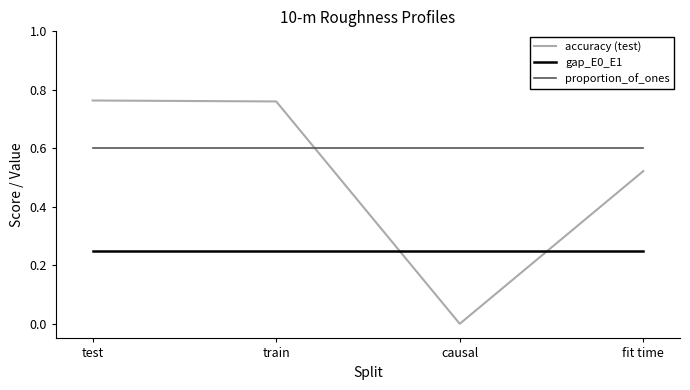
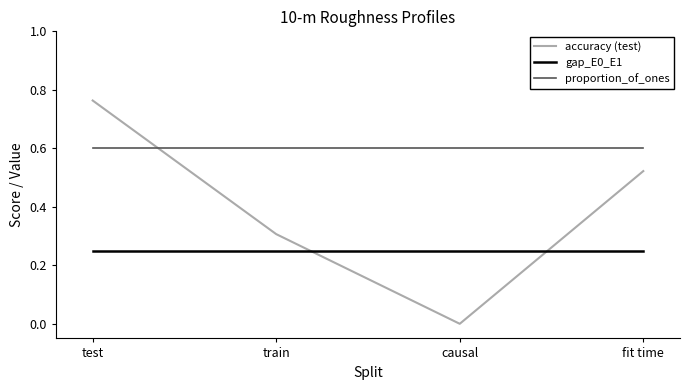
accuracy (test), train: 0.76 -> 0.31
